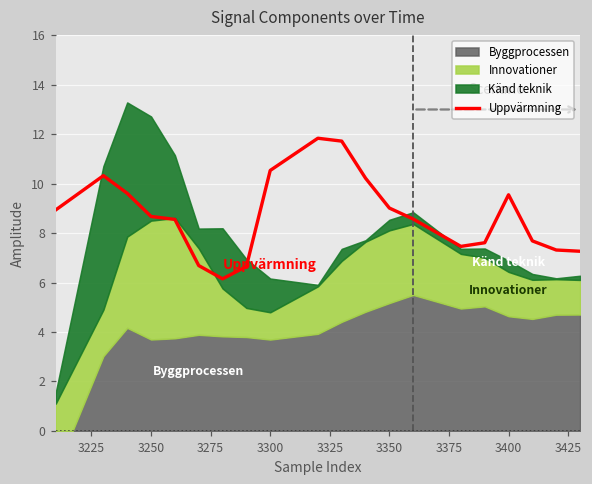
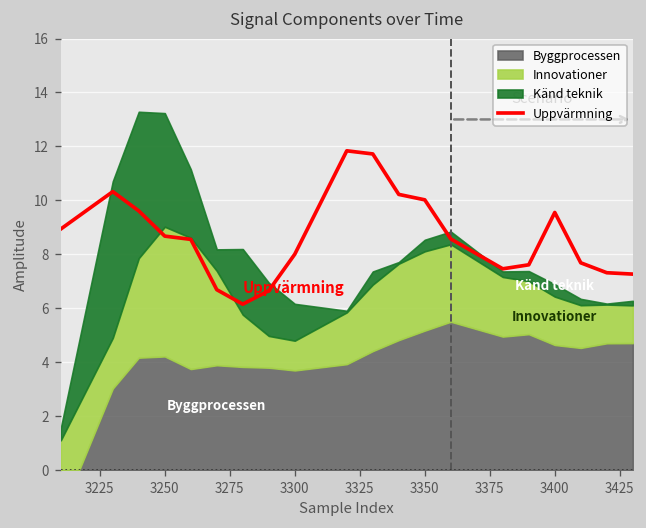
Byggprocessen, 3250: 3.7 -> 4.2
Uppvärmning, 3300: 10.5 -> 8.0
Uppvärmning, 3350: 9.0 -> 10.0
